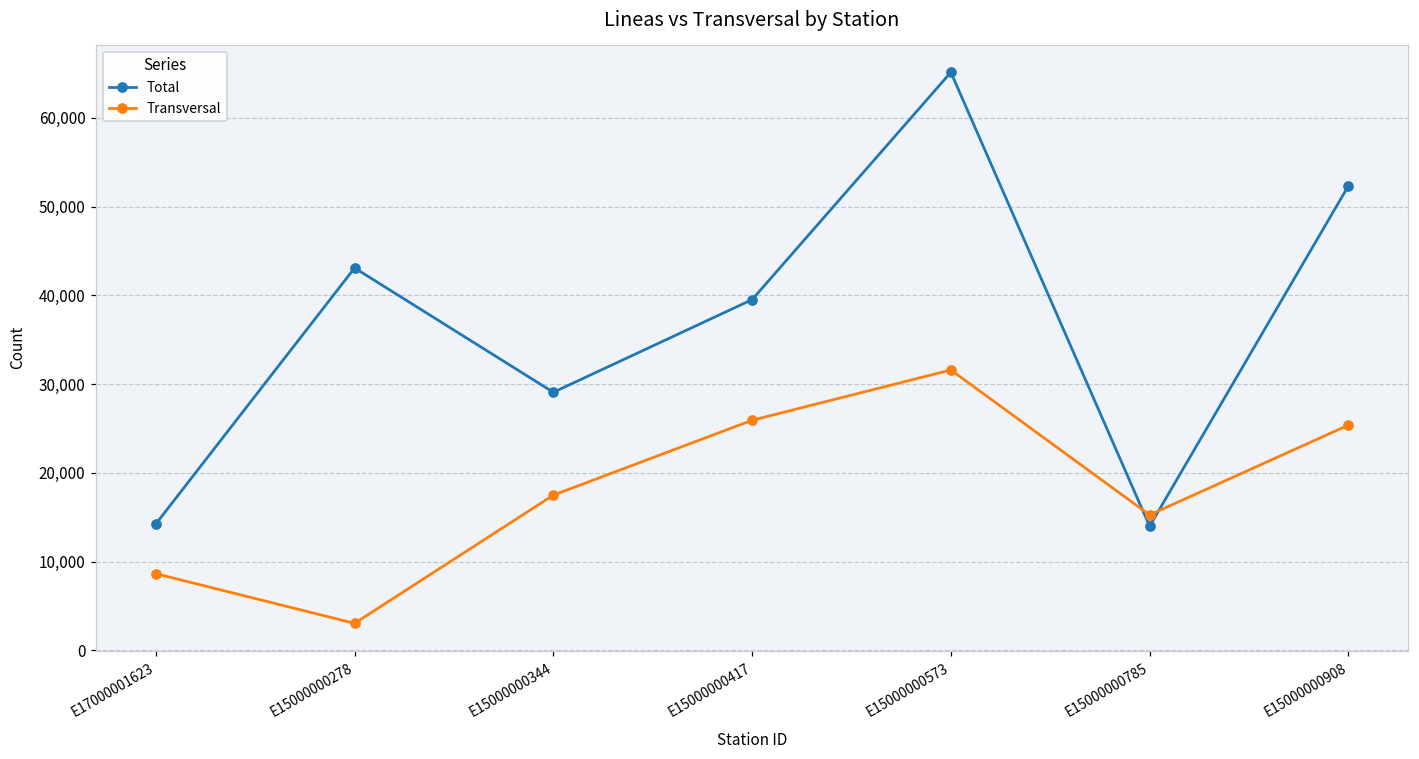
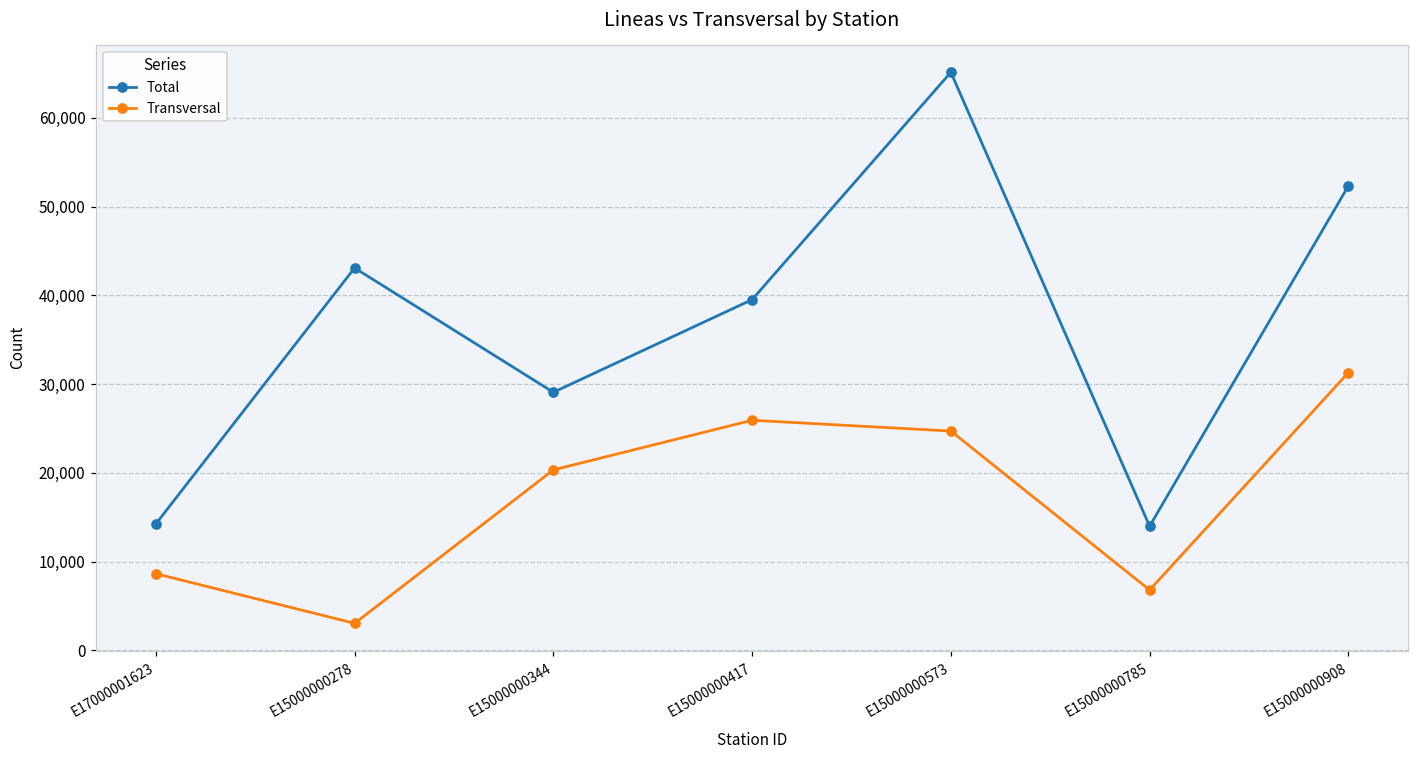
Transversal, E15000000344: 17,000 -> 20,000
Transversal, E15000000573: 32,000 -> 25,000
Transversal, E15000000785: 15,000 -> 7,000
Transversal, E15000000908: 25,000 -> 31,000
